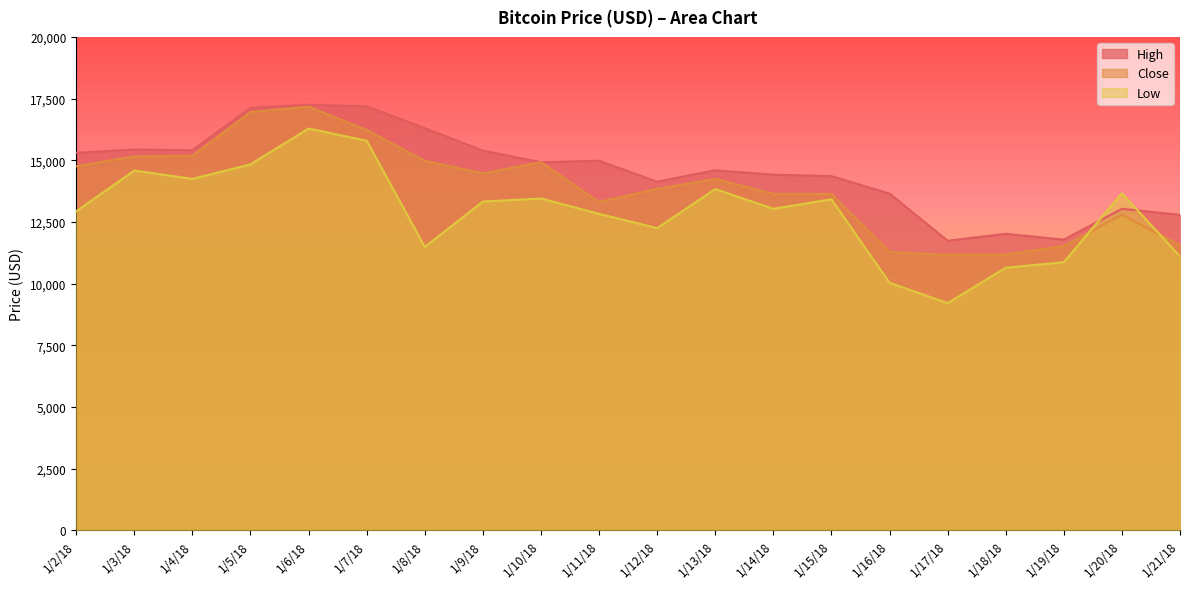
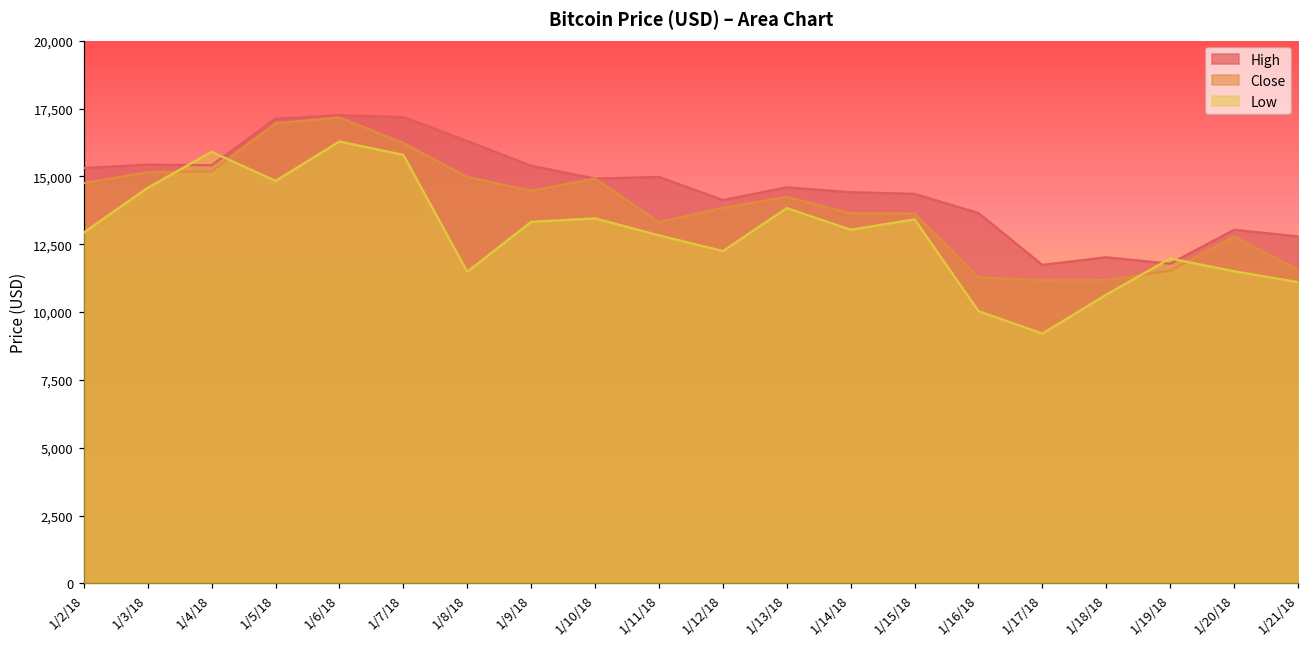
Low, 1/4/18: 14,200 -> 15,900
Low, 1/19/18: 10,900 -> 12,000
Low, 1/20/18: 13,700 -> 11,500
